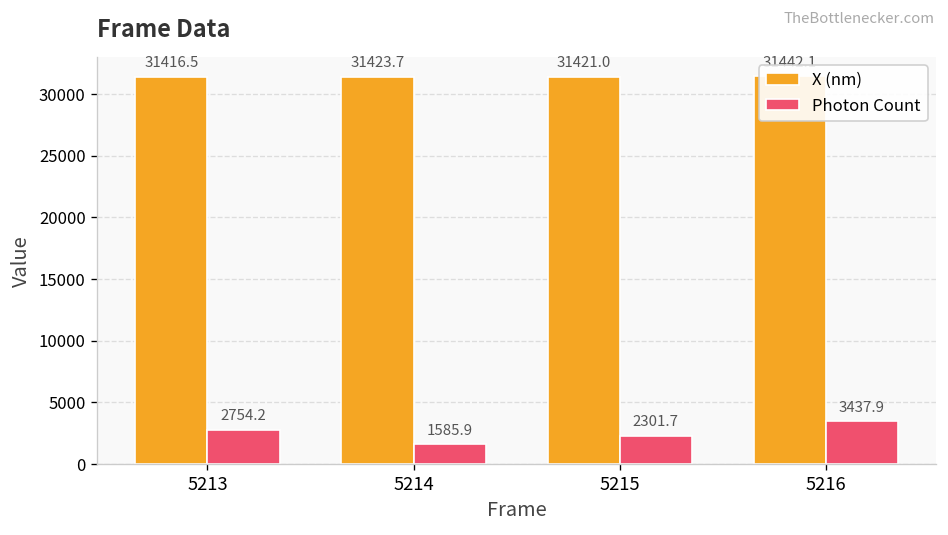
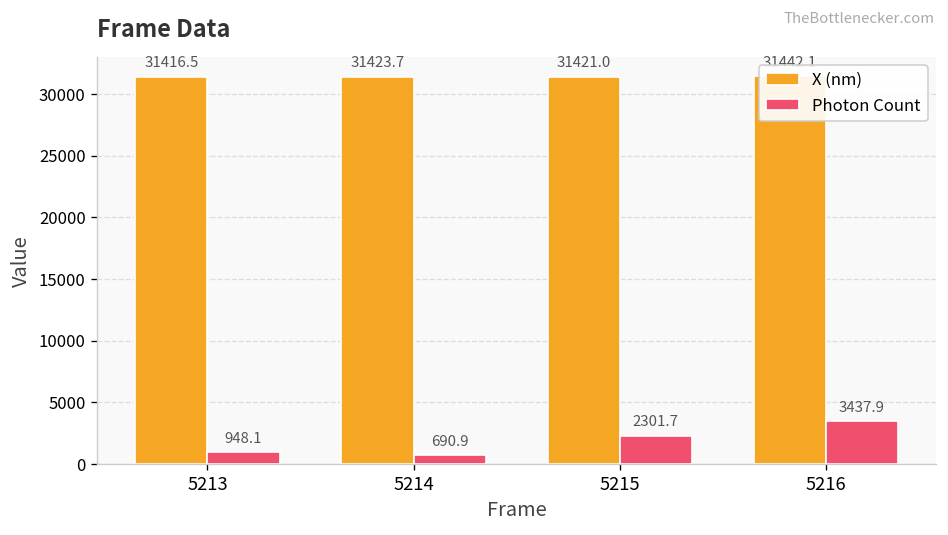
Photon Count, 5213: 2754.2 -> 948.1
Photon Count, 5214: 1585.9 -> 690.9
